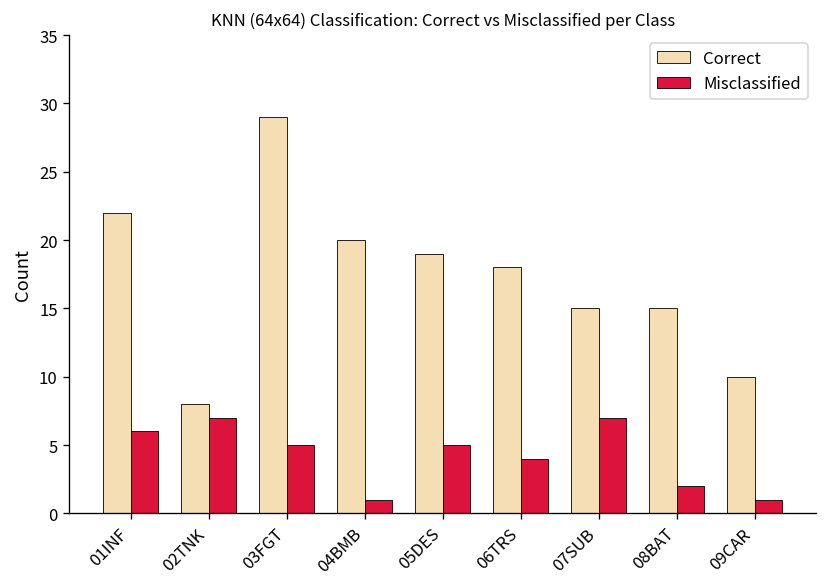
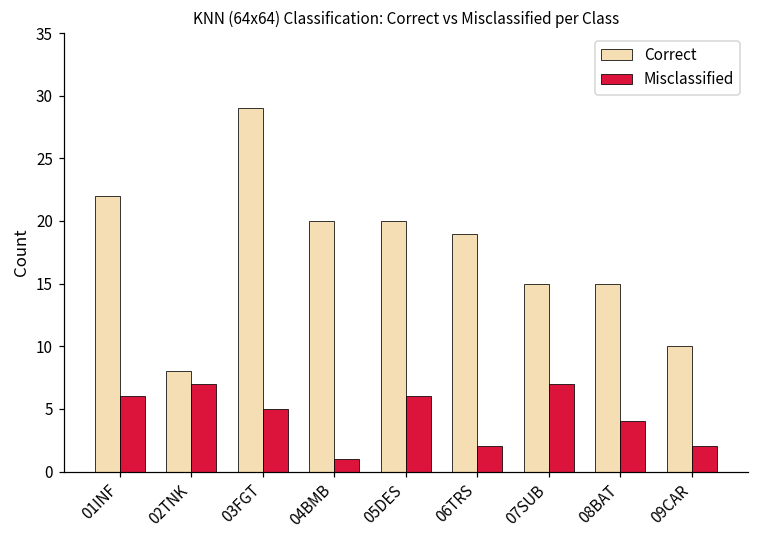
Correct, 05DES: 19 -> 20
Misclassified, 05DES: 5 -> 6
Correct, 06TRS: 18 -> 19
Misclassified, 06TRS: 4 -> 2
Misclassified, 08BAT: 2 -> 4
Misclassified, 09CAR: 1 -> 2
